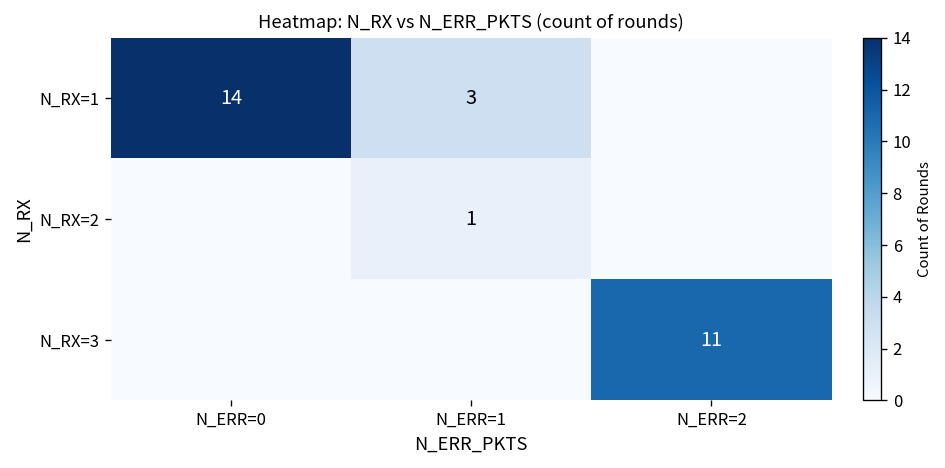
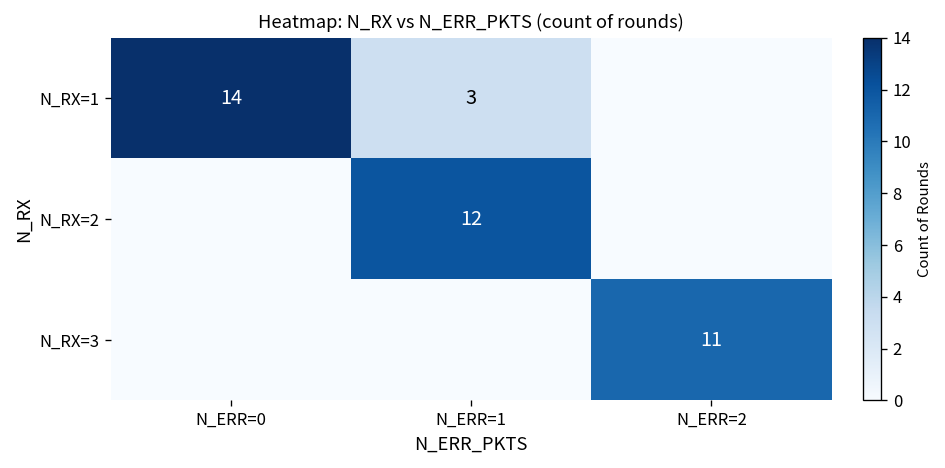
N_RX=2, N_ERR=1: 1 -> 12
